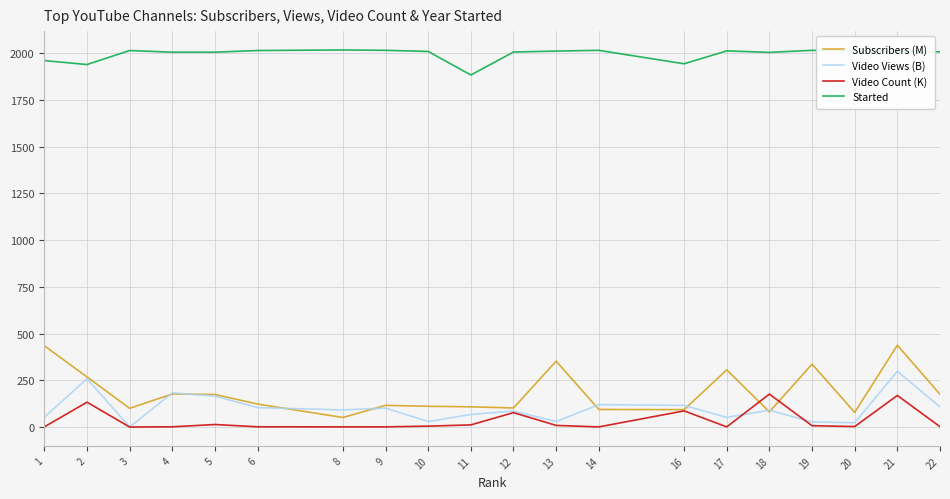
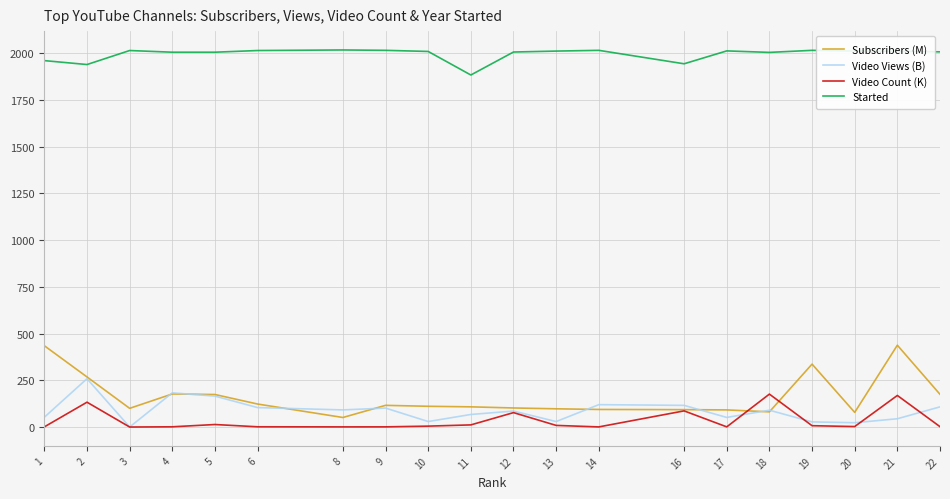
Subscribers (M), 13: 350 -> 100
Subscribers (M), 17: 310 -> 90
Video Views (B), 21: 300 -> 40
